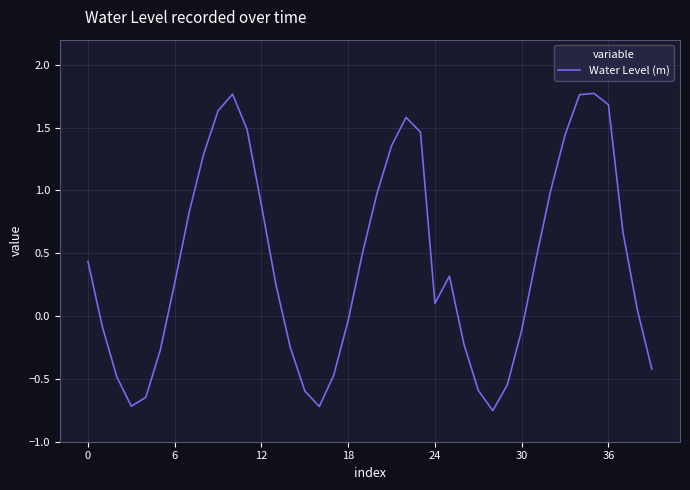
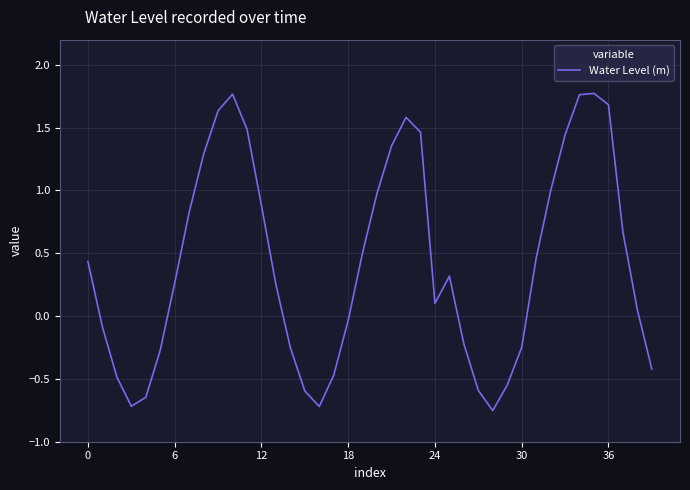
30: -0.11 -> -0.25
